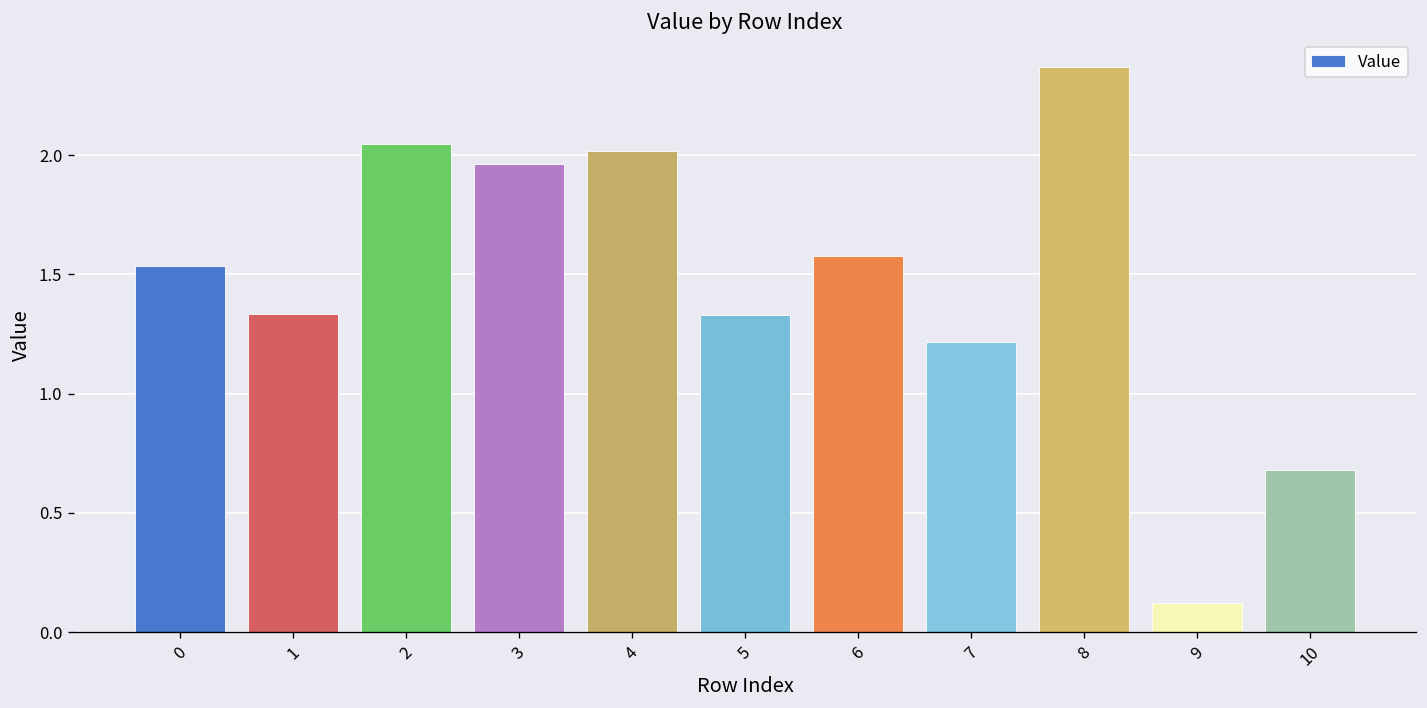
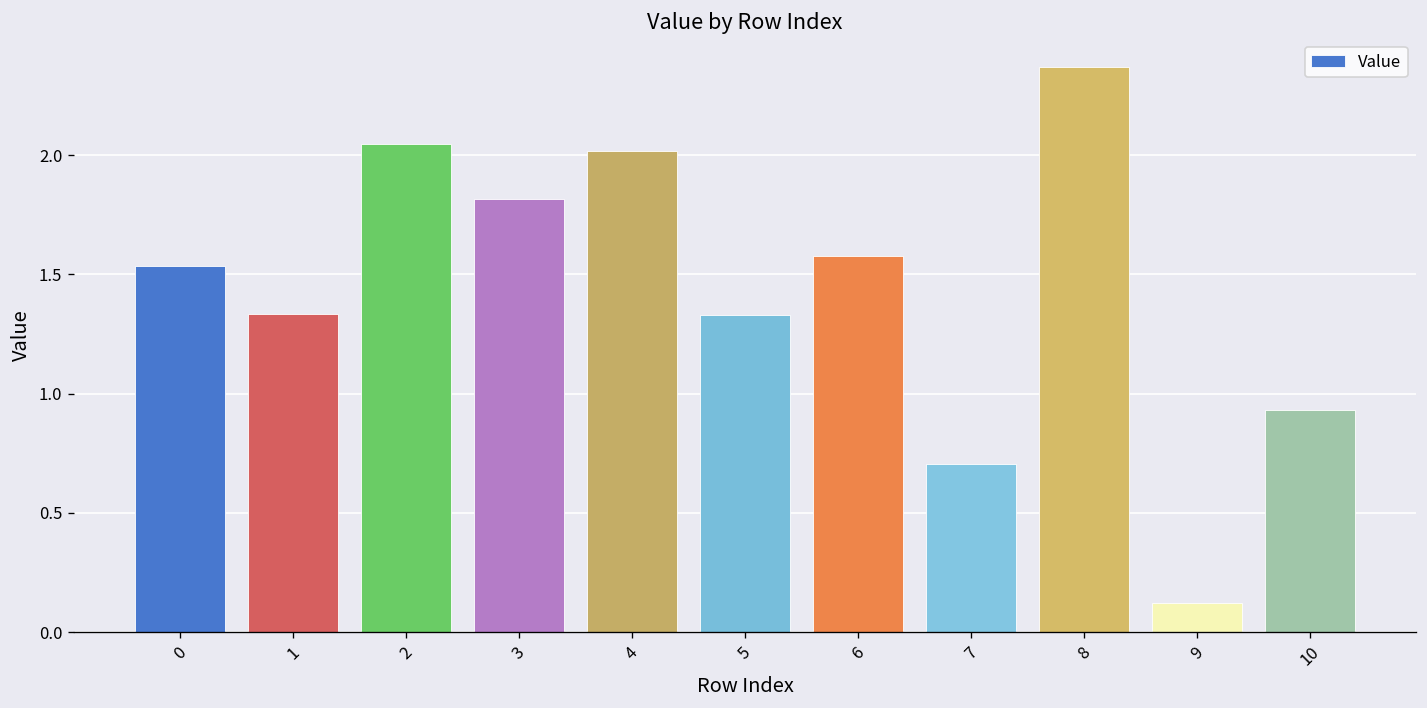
3: 1.96 -> 1.81
7: 1.22 -> 0.71
10: 0.68 -> 0.93
